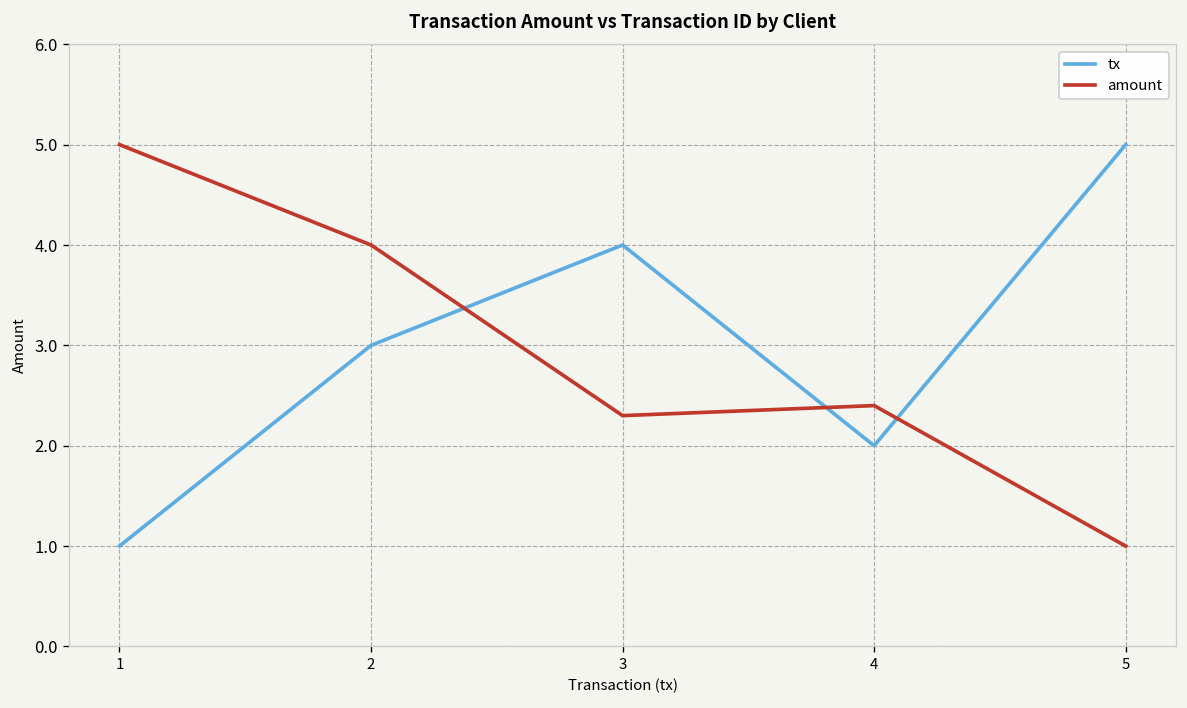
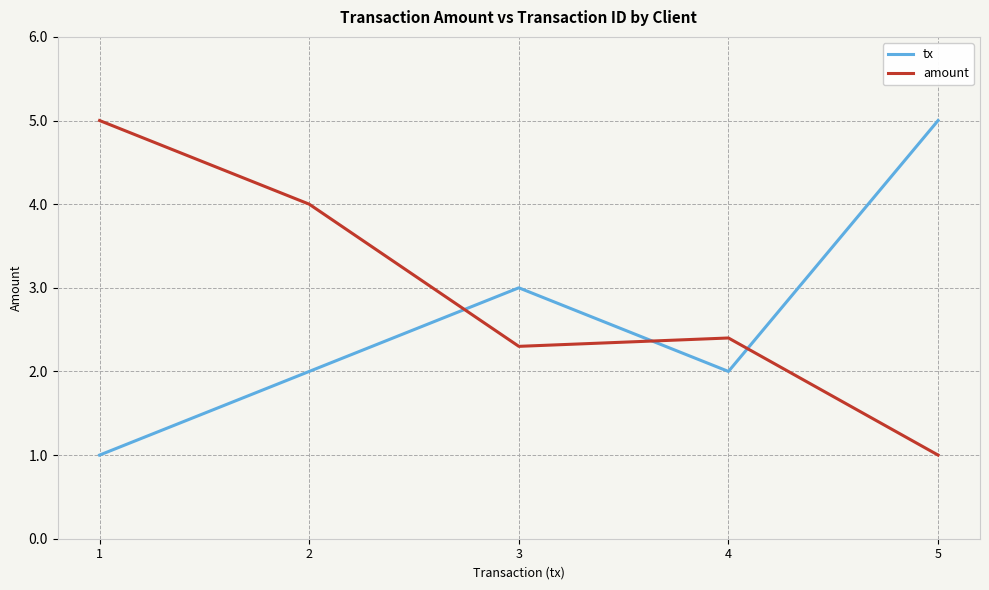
tx, 2: 3 -> 2
tx, 3: 4 -> 3
